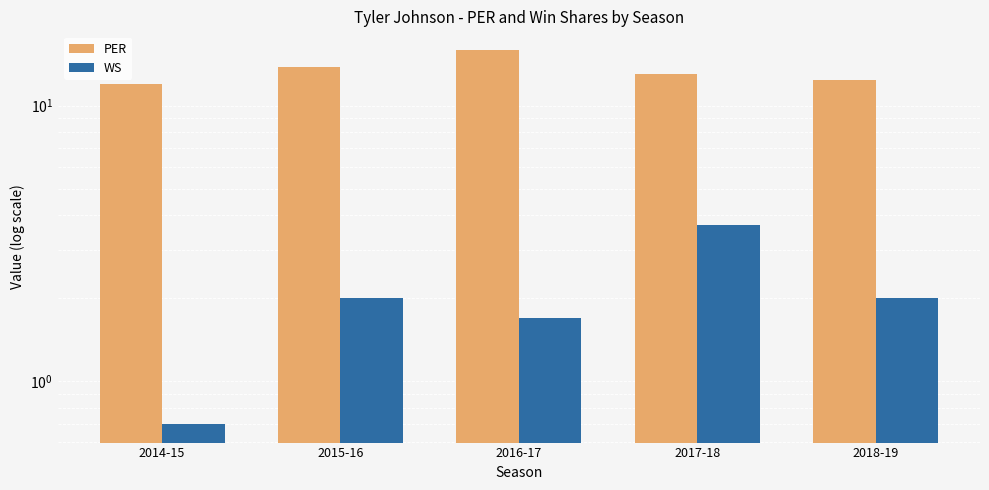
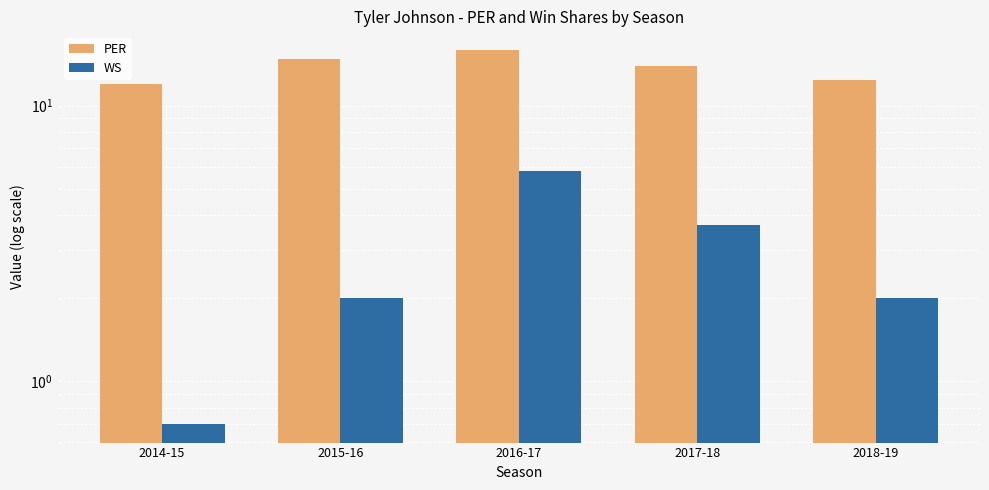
PER, 2015-16: 14 -> 15
WS, 2016-17: 1.7 -> 5.8
PER, 2017-18: 13 -> 14
